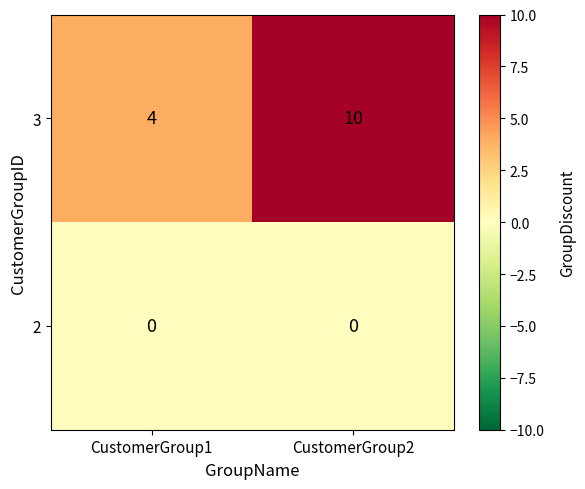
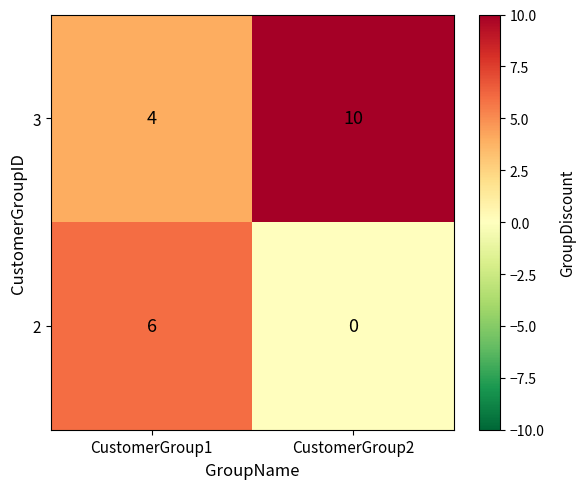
2, CustomerGroup1: 0 -> 6
